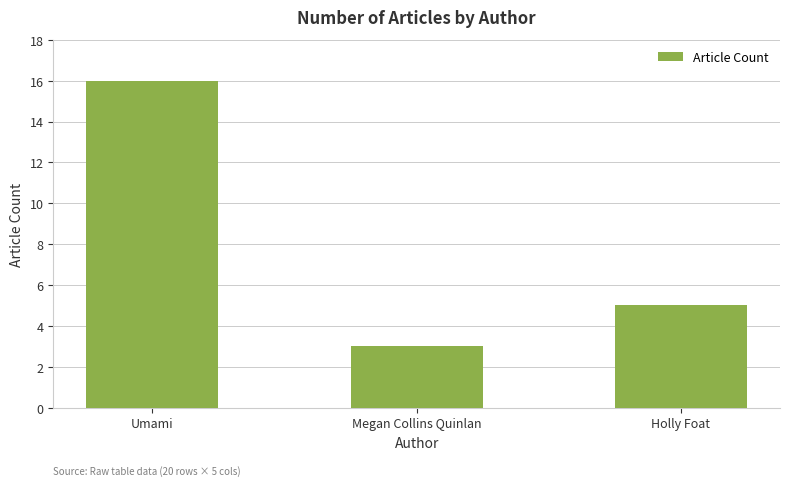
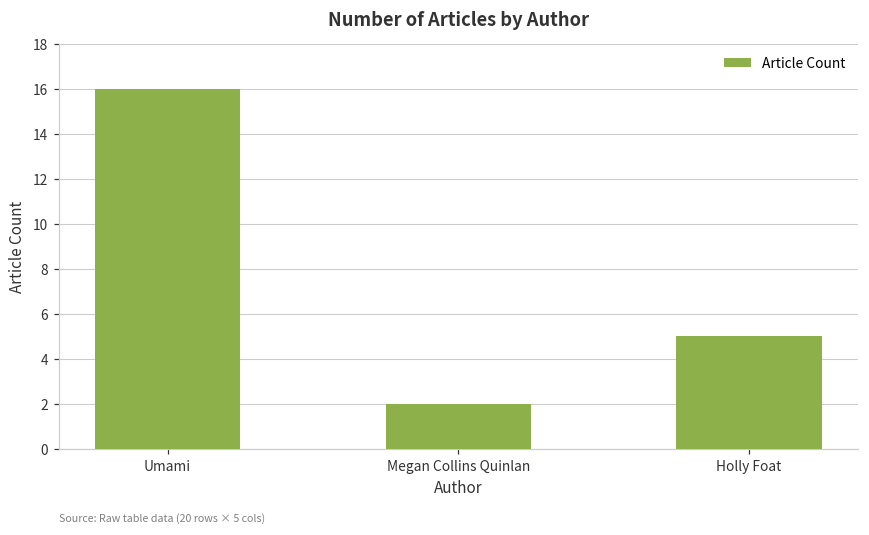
Megan Collins Quinlan: 3 -> 2
